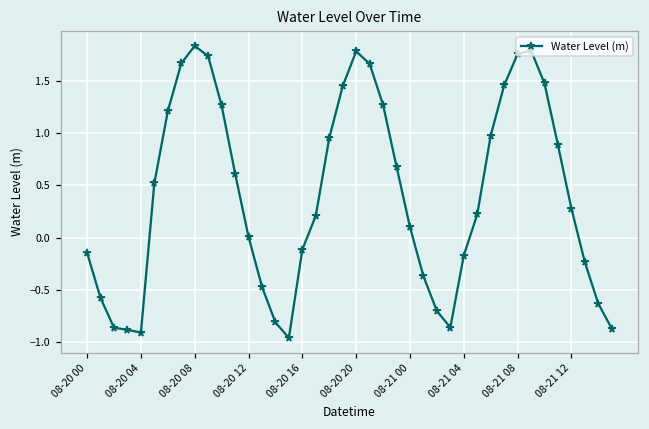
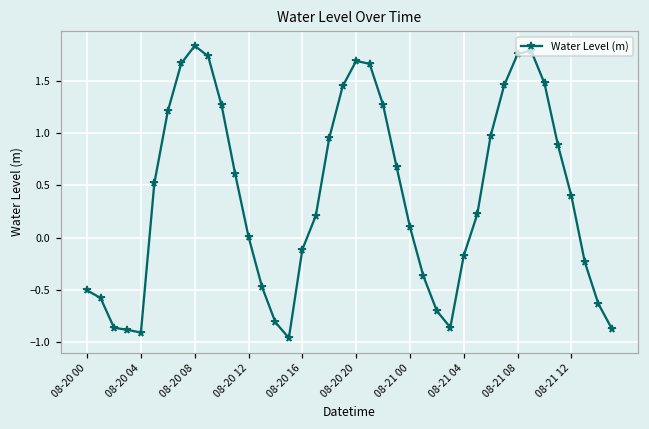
08-20 00: -0.1 -> -0.5
08-20 20: 1.8 -> 1.7
08-21 12: 0.3 -> 0.4
